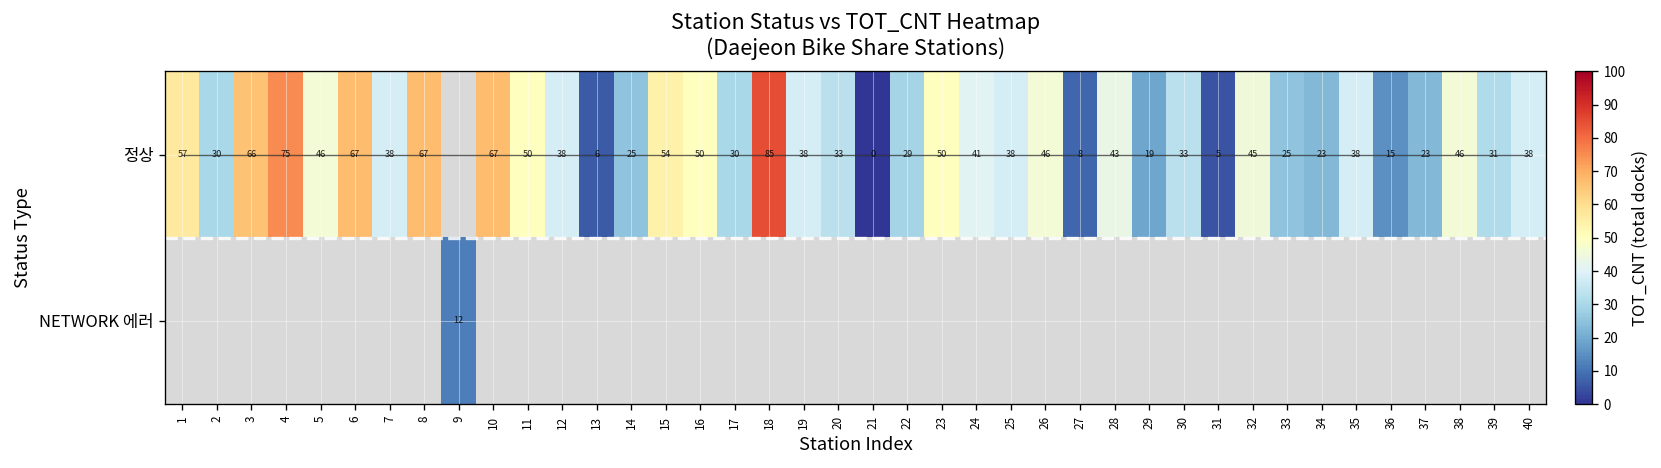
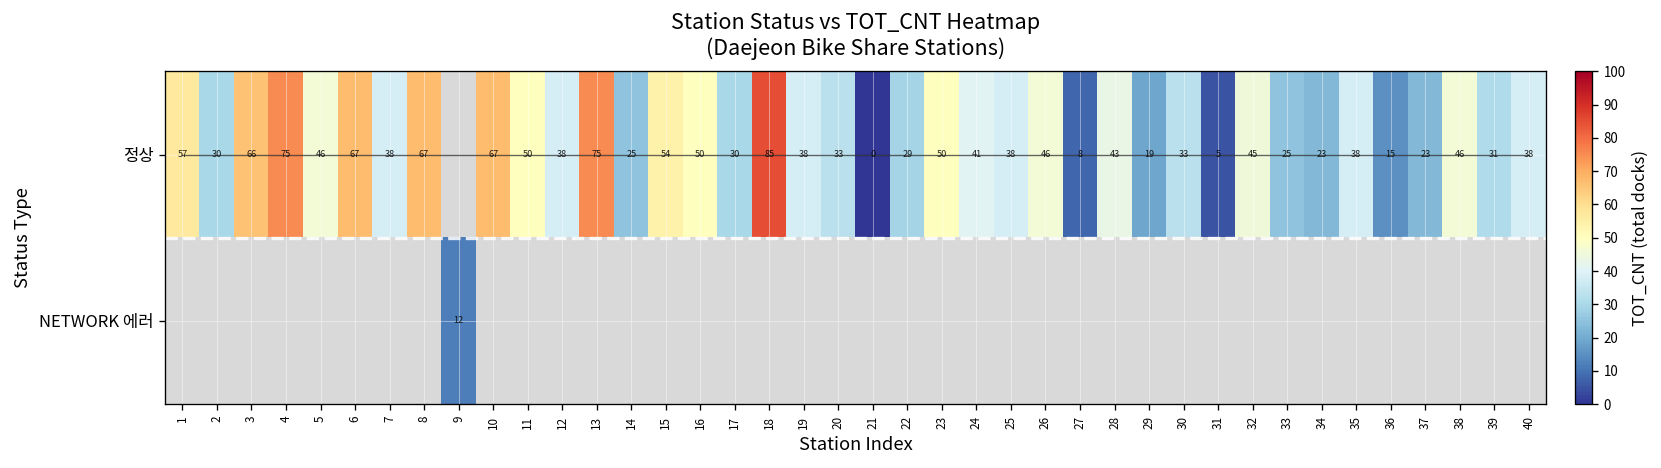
정상, 13: 6 -> 75
